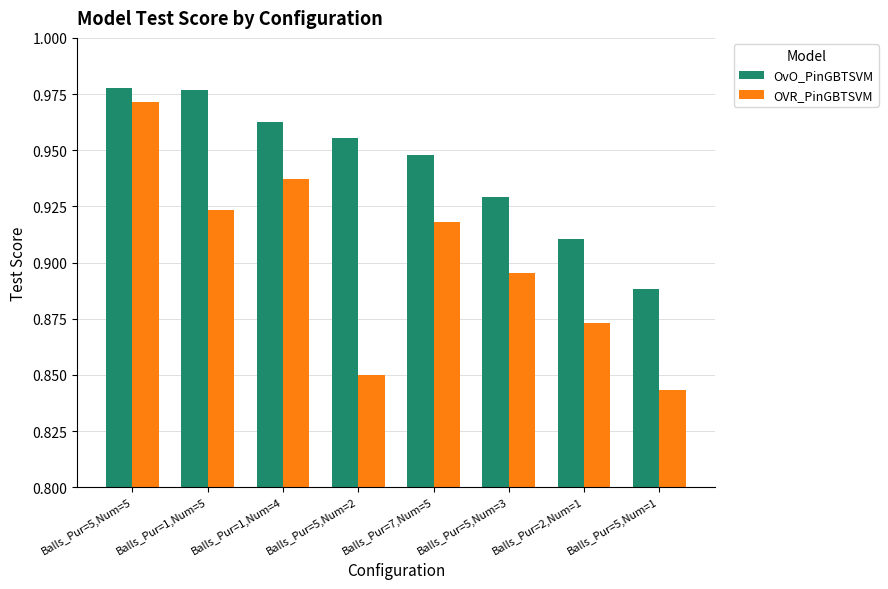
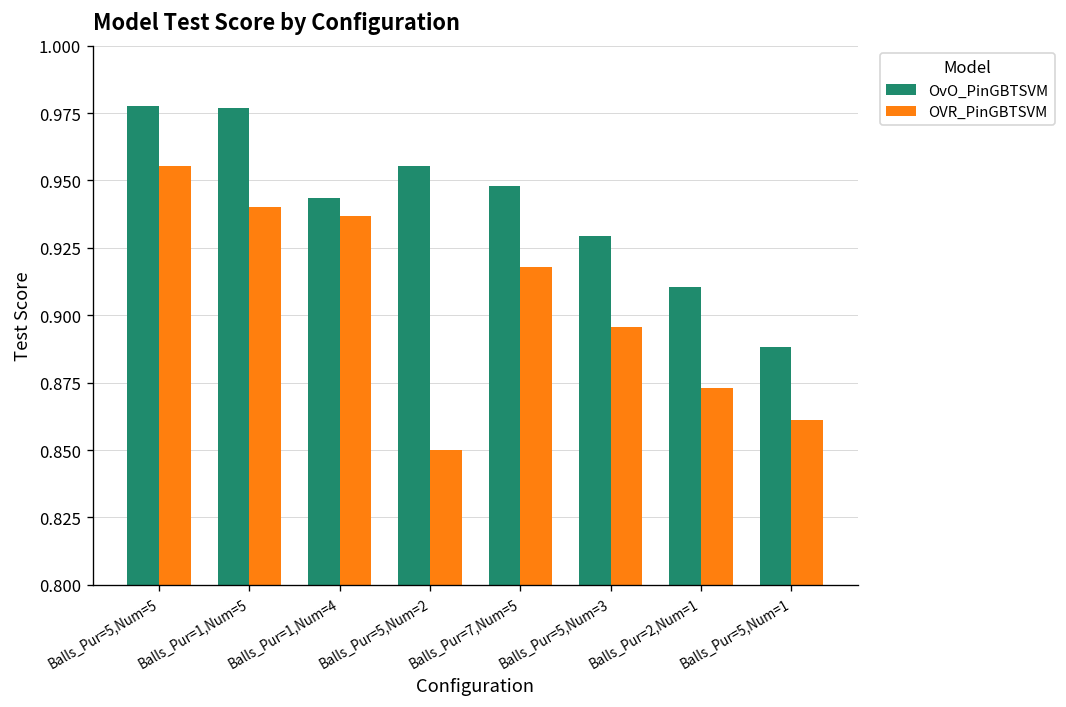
OVR_PinGBTSVM, Balls_Pur=5,Num=5: 0.971 -> 0.955
OVR_PinGBTSVM, Balls_Pur=1,Num=5: 0.923 -> 0.940
OvO_PinGBTSVM, Balls_Pur=1,Num=4: 0.963 -> 0.944
OVR_PinGBTSVM, Balls_Pur=5,Num=1: 0.843 -> 0.861
